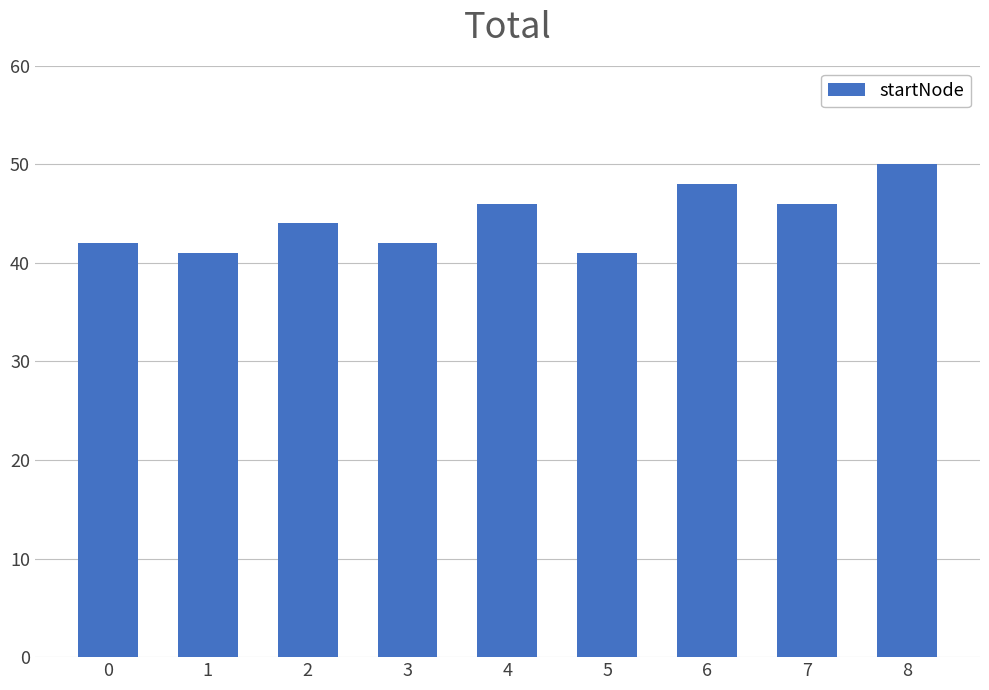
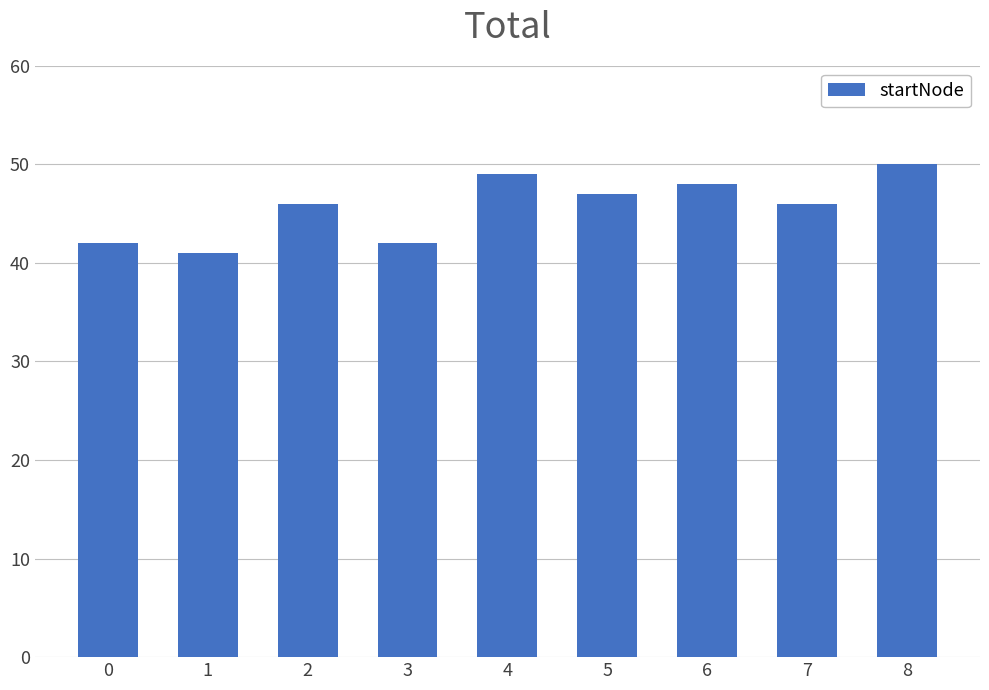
2: 44 -> 46
4: 46 -> 49
5: 41 -> 47
